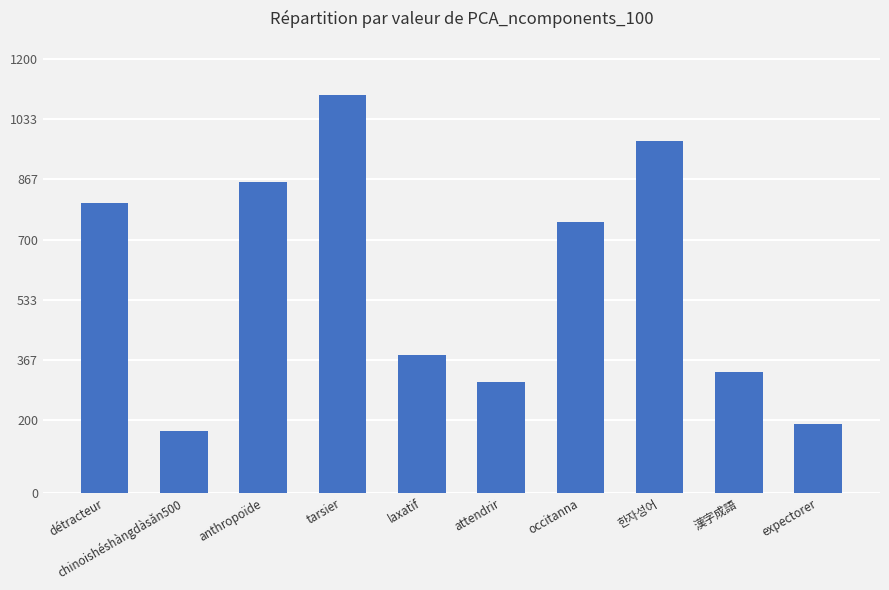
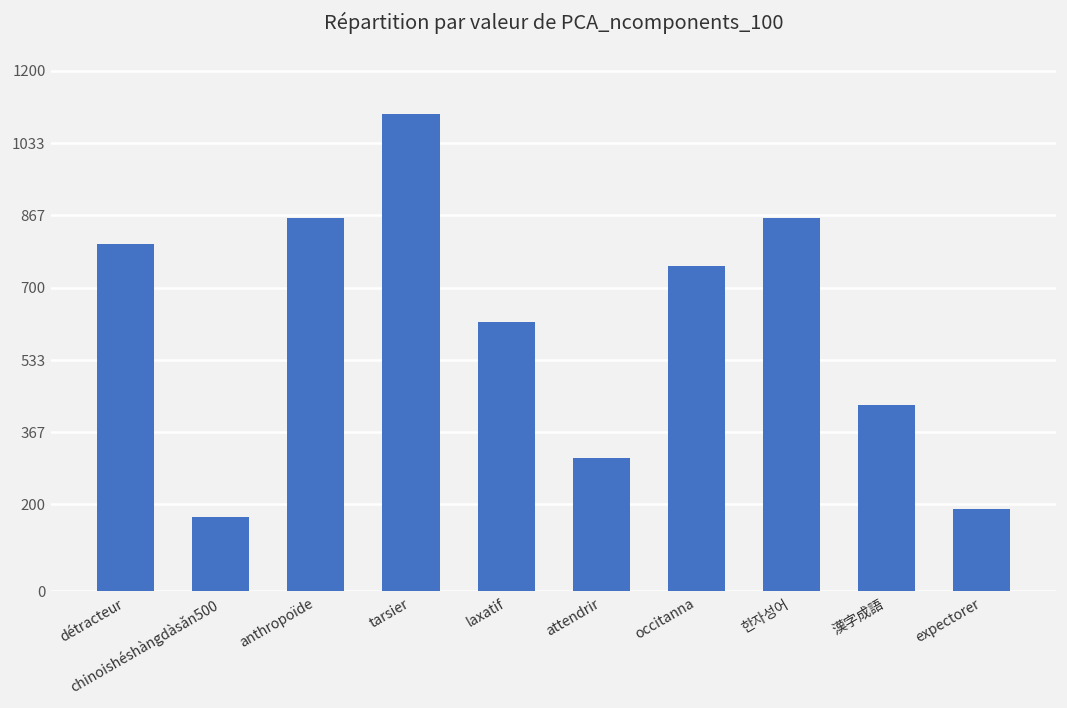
laxatif: 380 -> 620
한자성어: 970 -> 860
漢字成語: 330 -> 430
